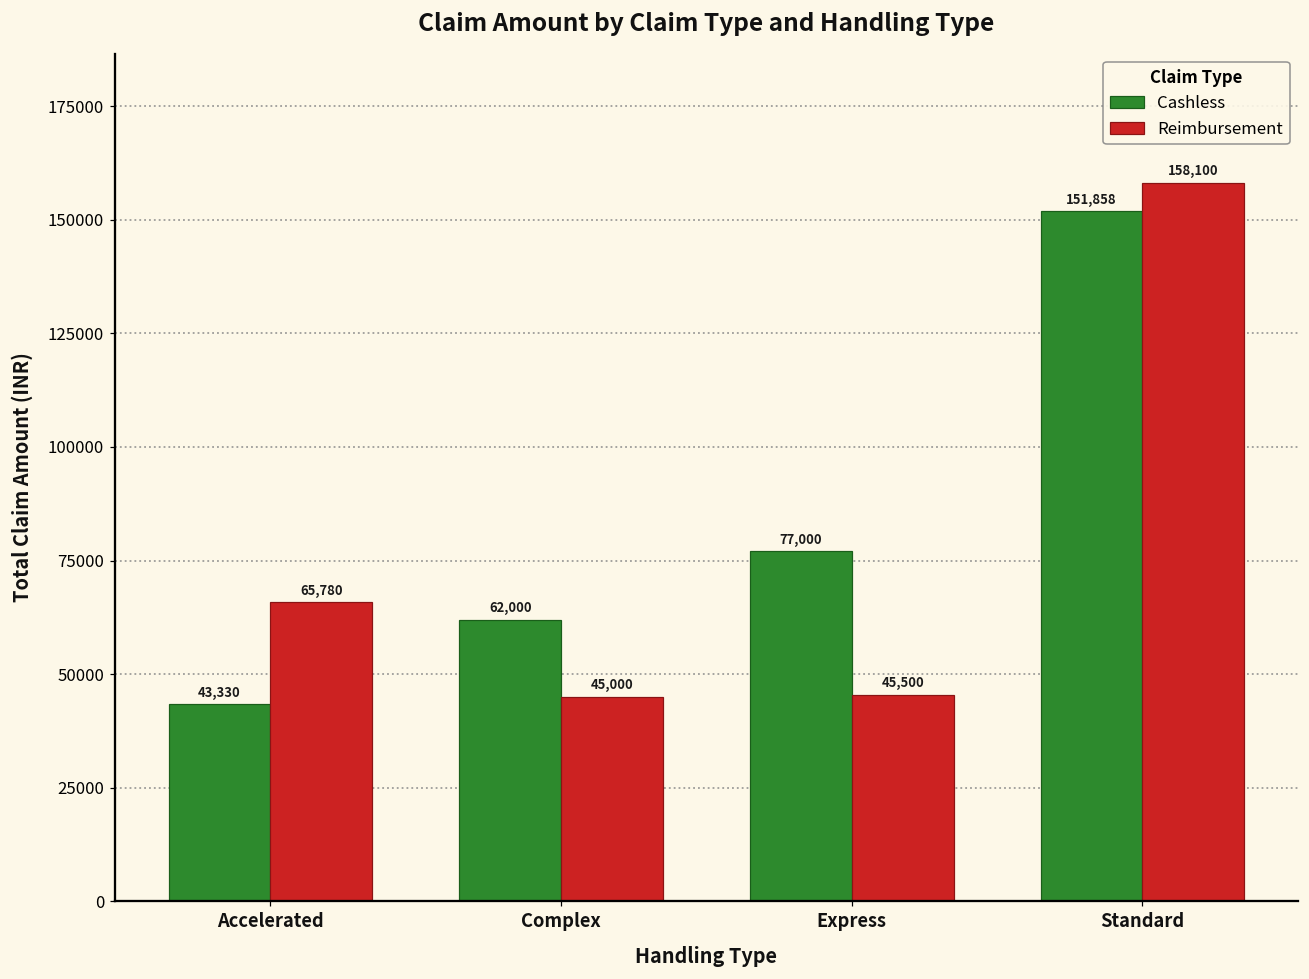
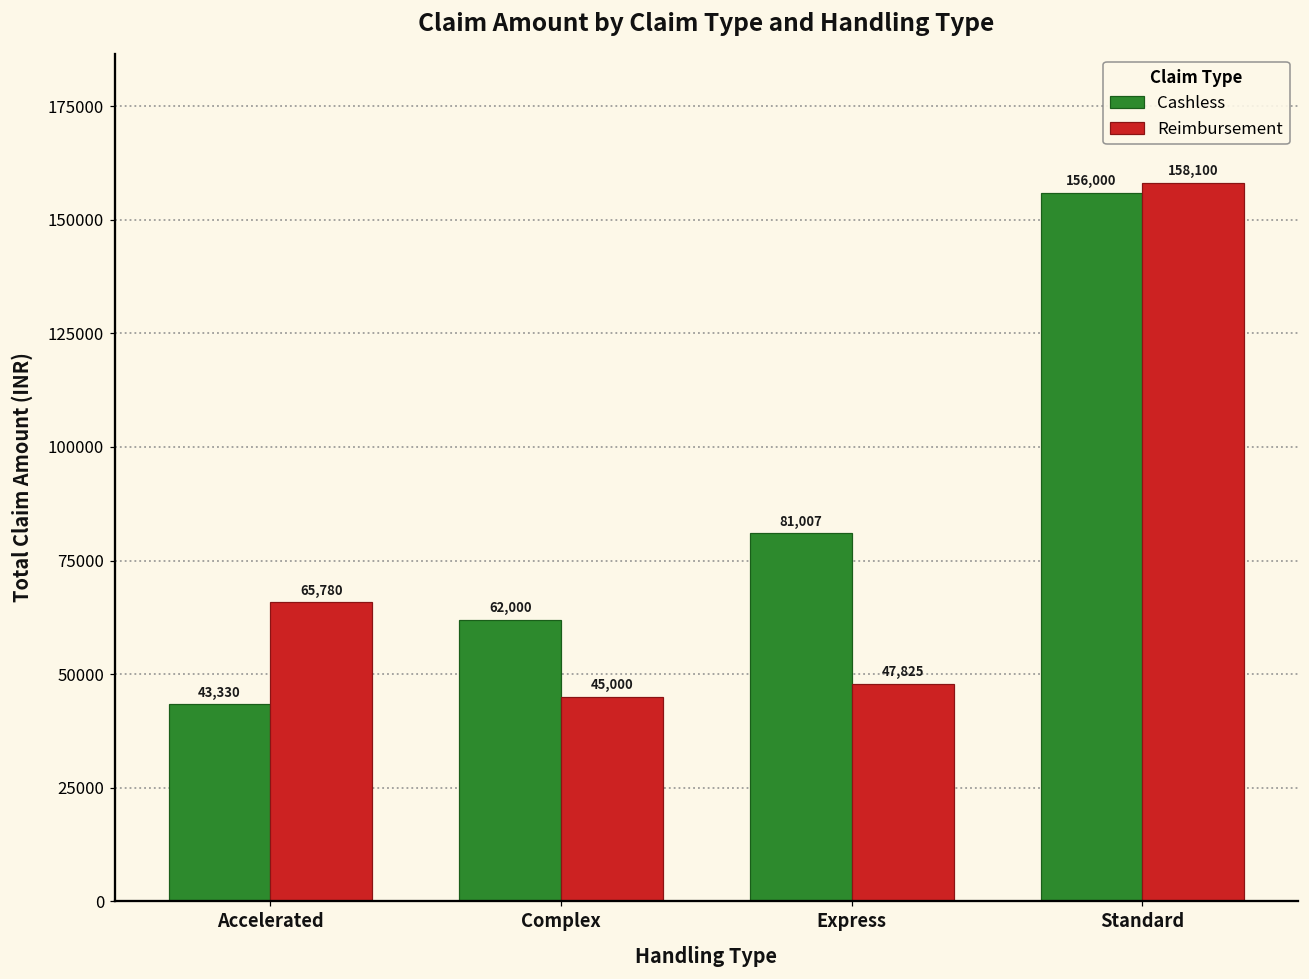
Cashless, Express: 77,000 -> 81,007
Reimbursement, Express: 45,500 -> 47,825
Cashless, Standard: 151,858 -> 156,000
